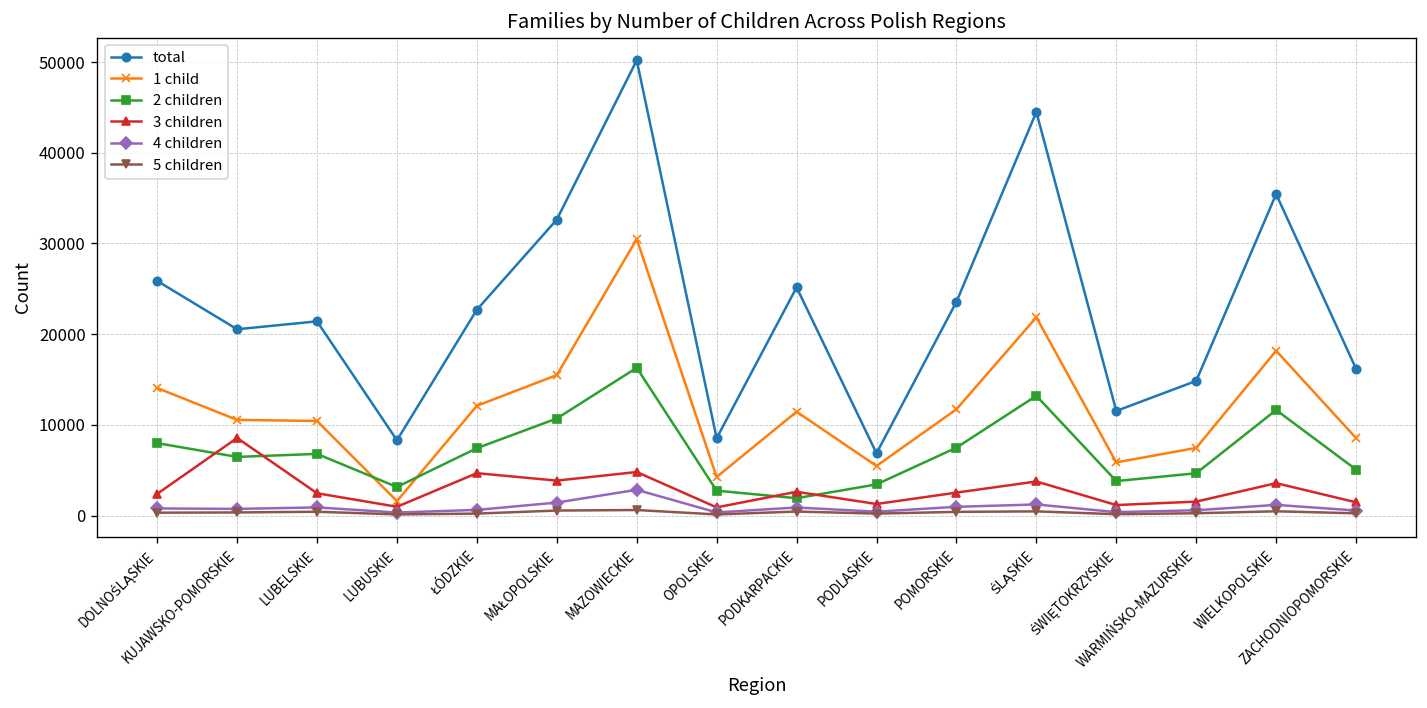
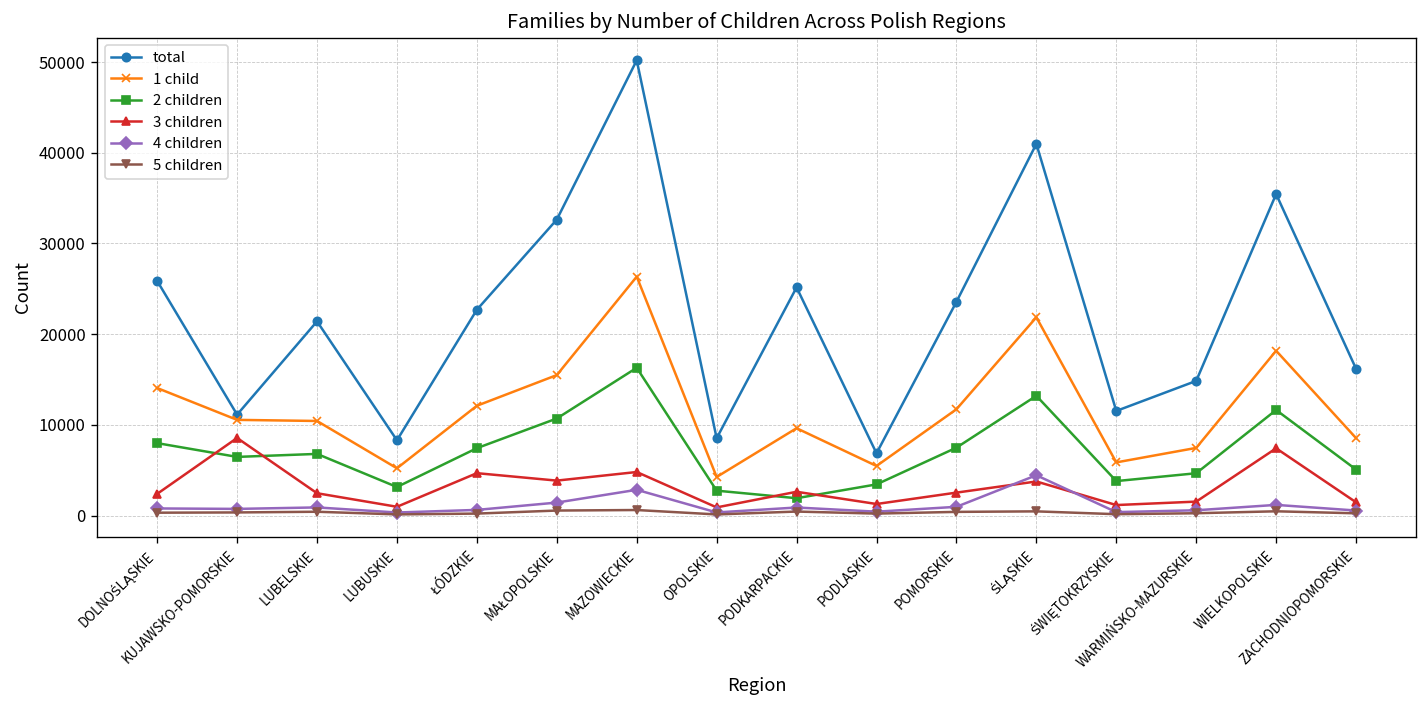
total, KUJAWSKO-POMORSKIE: 21000 -> 11000
1 child, LUBUSKIE: 2000 -> 5000
1 child, MAZOWIECKIE: 30000 -> 26000
1 child, PODKARPACKIE: 11000 -> 10000
total, ŚLĄSKIE: 44000 -> 41000
4 children, ŚLĄSKIE: 1000 -> 4000
3 children, WIELKOPOLSKIE: 4000 -> 7000
